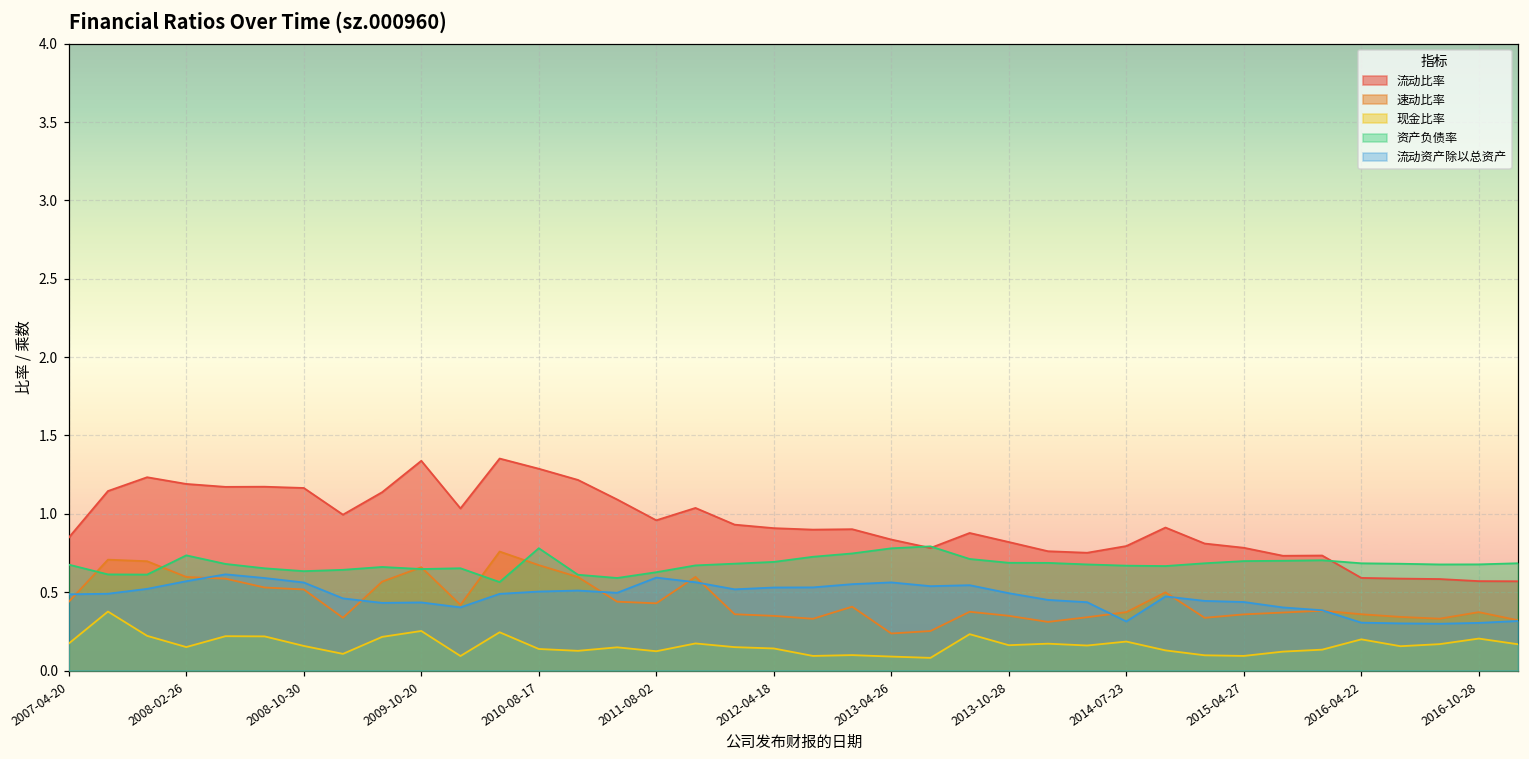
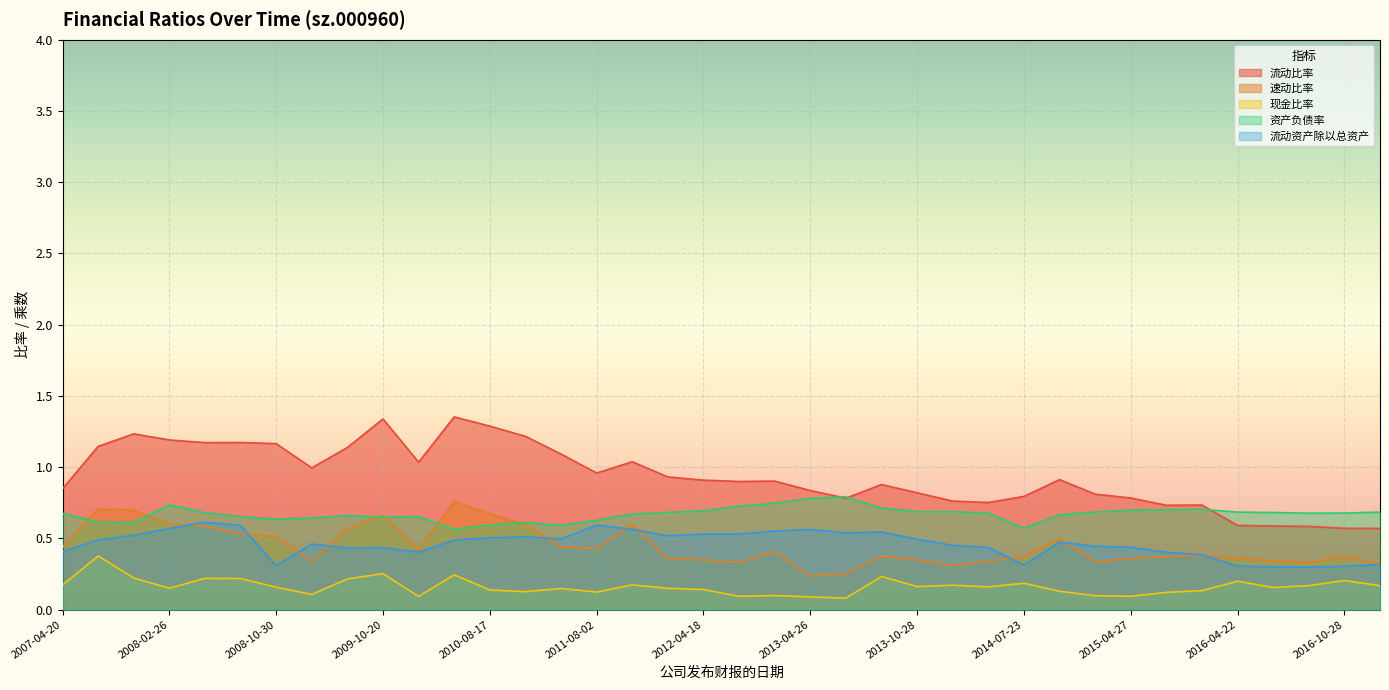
流动资产除以总资产, 2007-04-20: 0.49 -> 0.41
流动资产除以总资产, 2008-10-30: 0.56 -> 0.31
资产负债率, 2010-08-17: 0.78 -> 0.59
资产负债率, 2014-07-23: 0.67 -> 0.57
